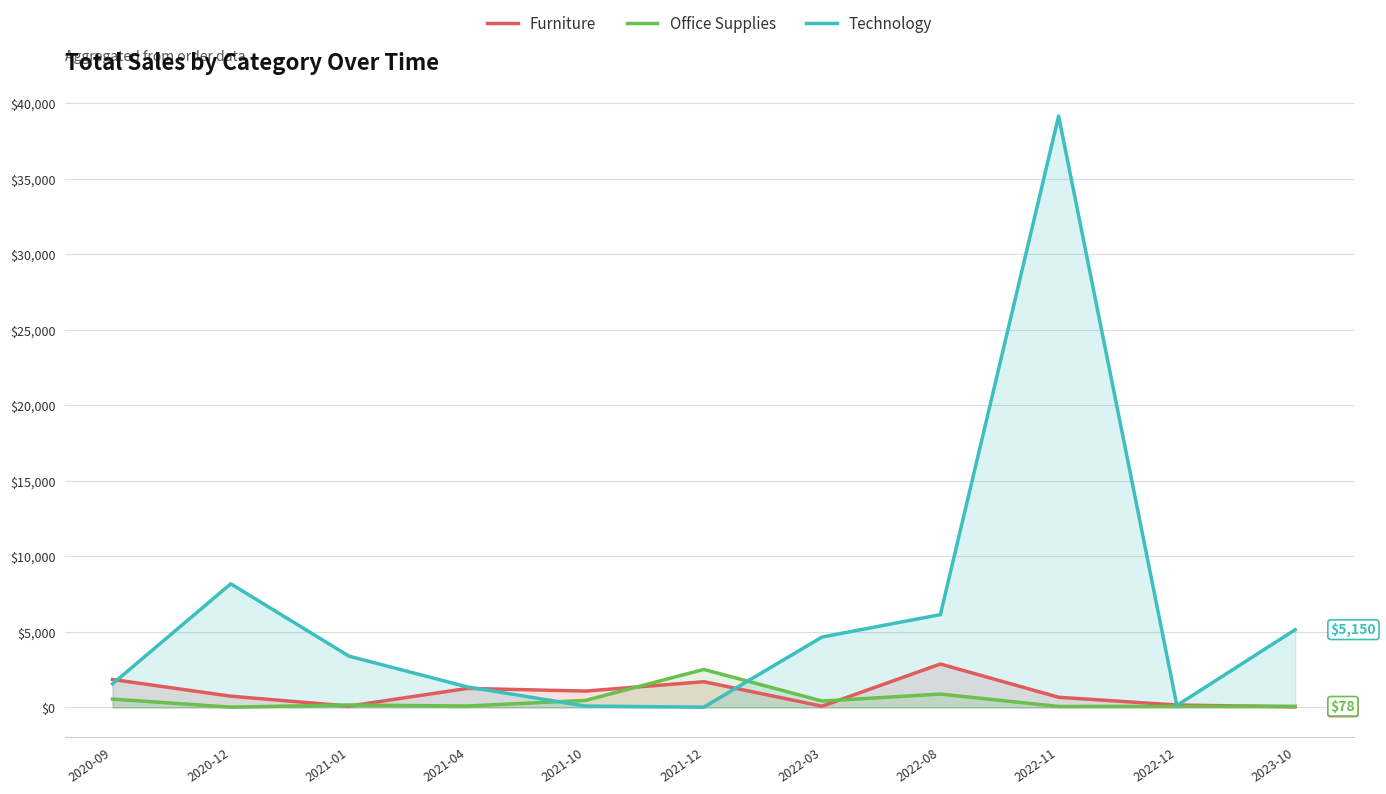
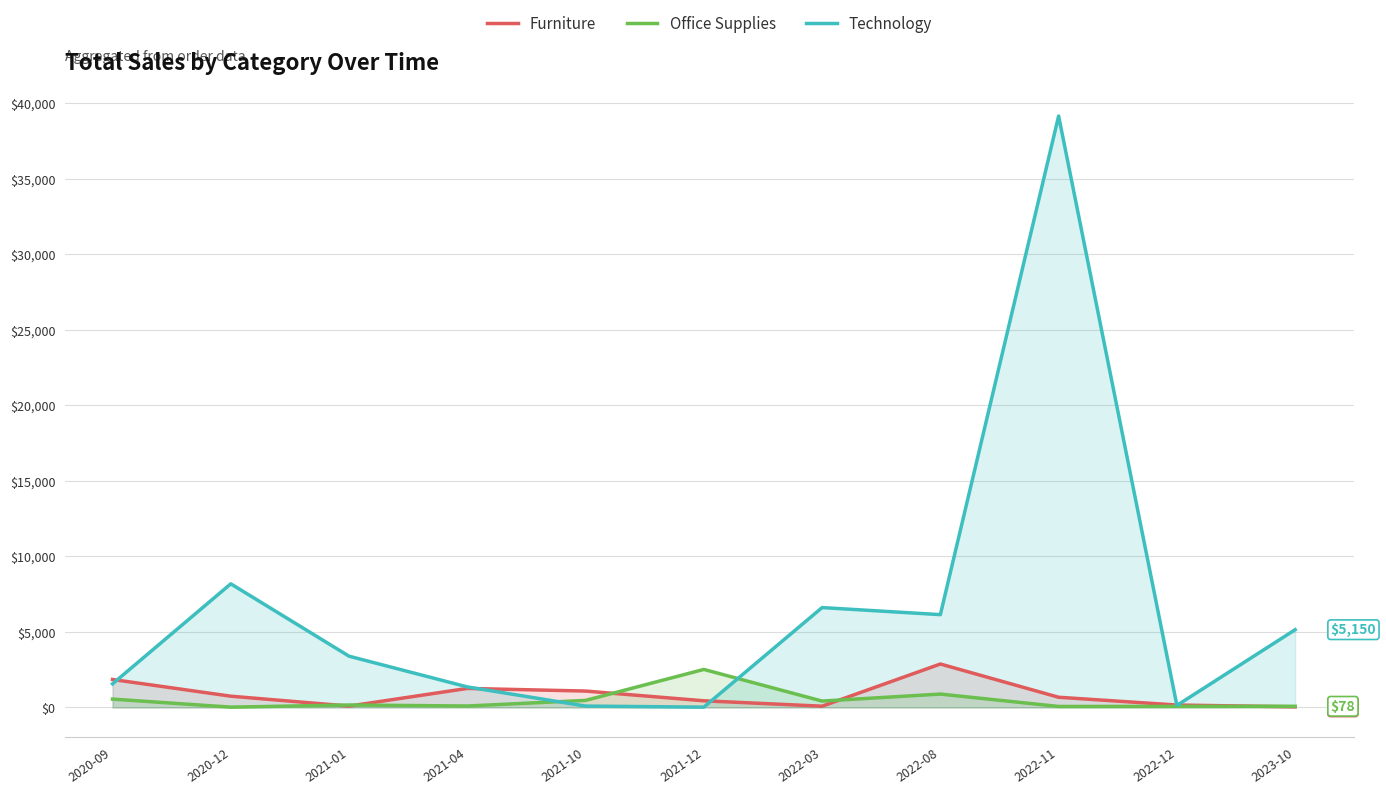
Furniture, 2021-12: $1,700 -> $400
Technology, 2022-03: $4,700 -> $6,600
